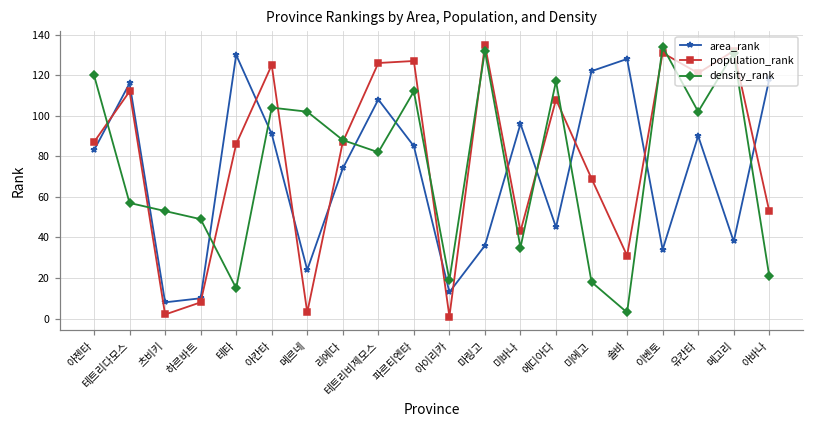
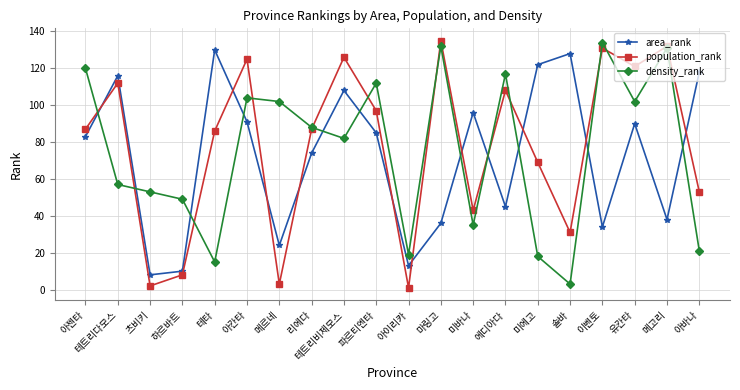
population_rank, 파르티엔타: 127 -> 97
